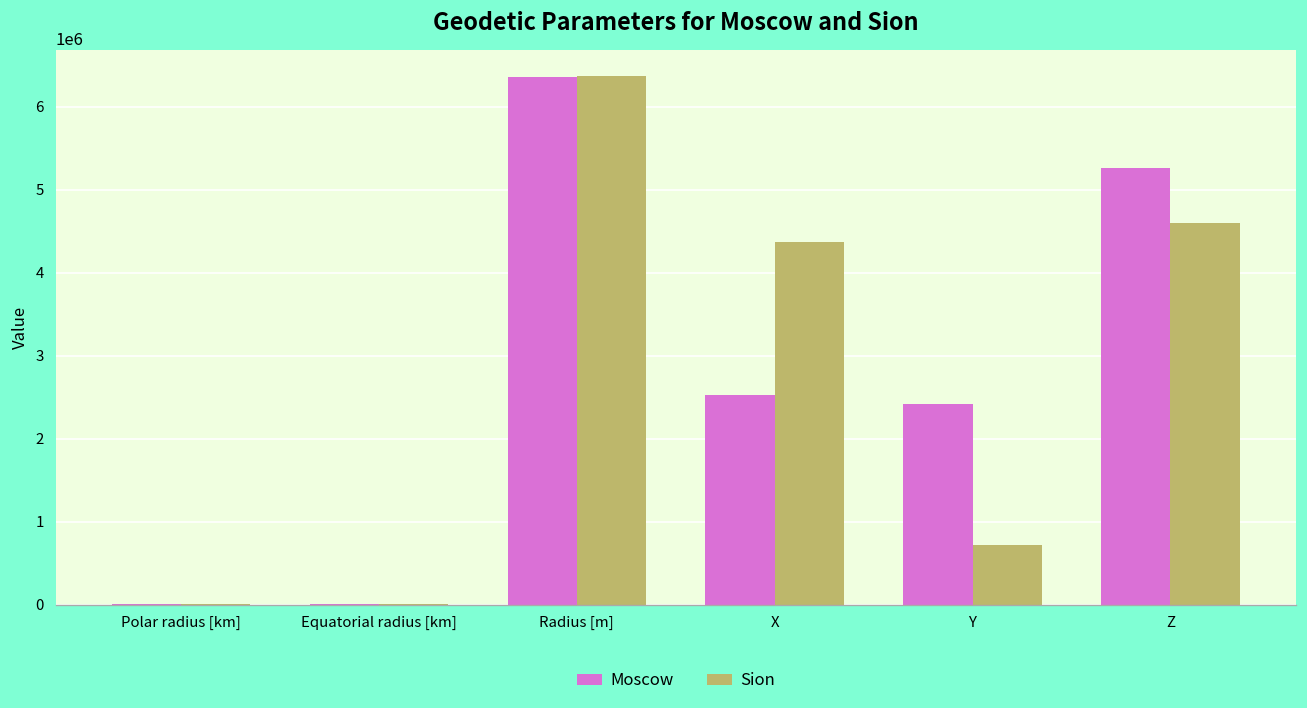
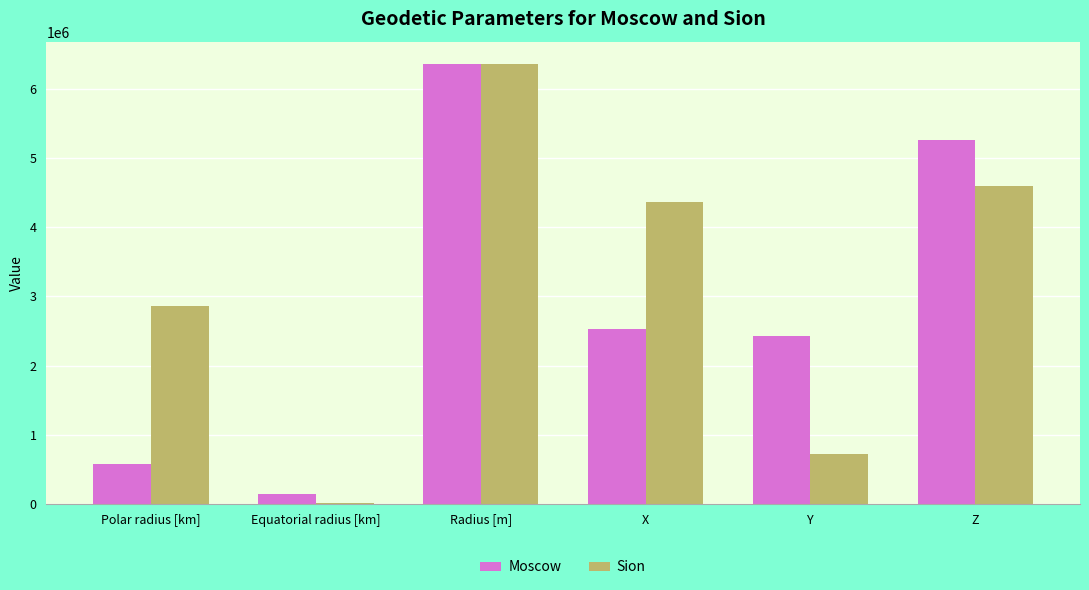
Moscow, Polar radius [km]: 0 -> 600000
Sion, Polar radius [km]: 0 -> 2900000
Moscow, Equatorial radius [km]: 0 -> 100000
